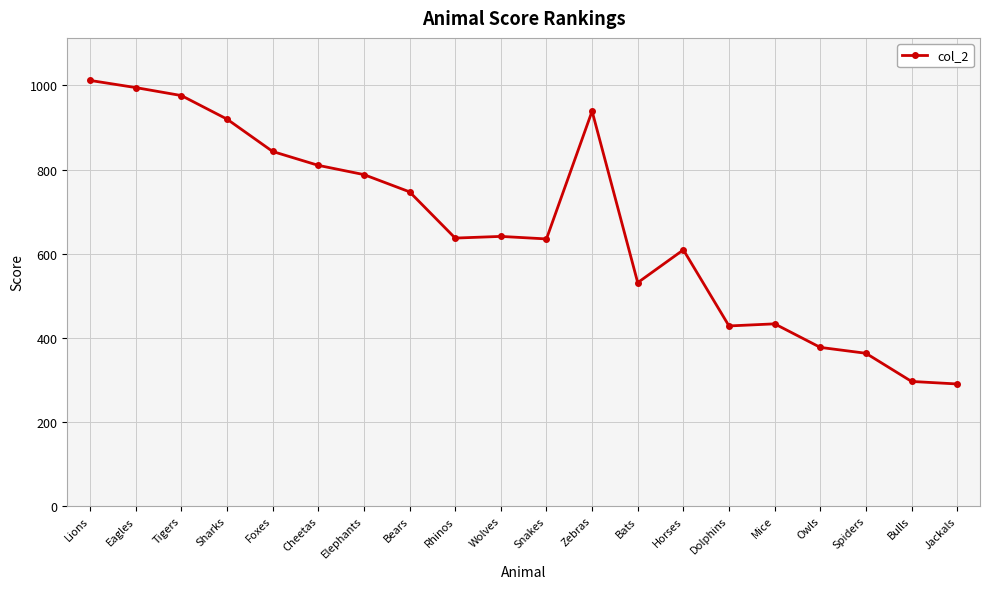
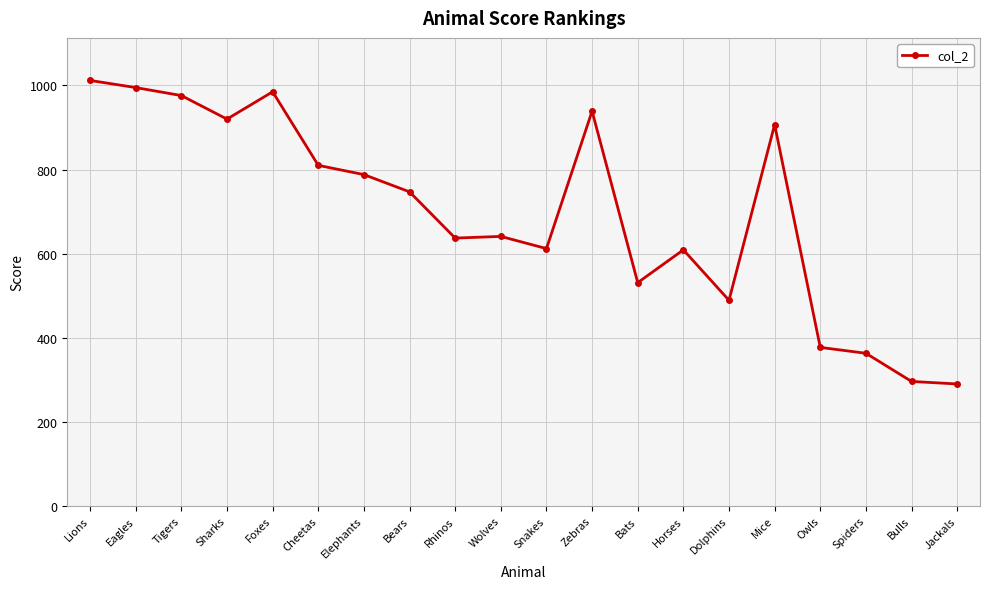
Foxes: 840 -> 990
Snakes: 640 -> 610
Dolphins: 430 -> 490
Mice: 430 -> 910
